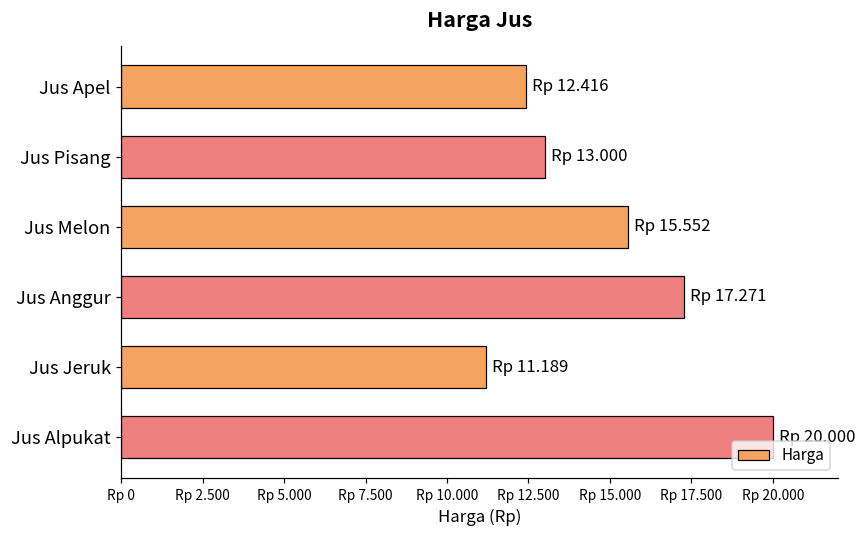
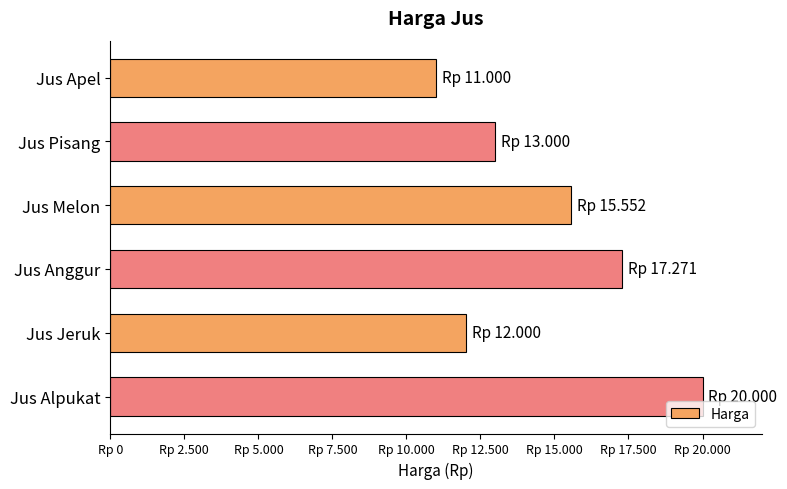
Jus Apel: 12.416 -> 11.000
Jus Jeruk: 11.189 -> 12.000
